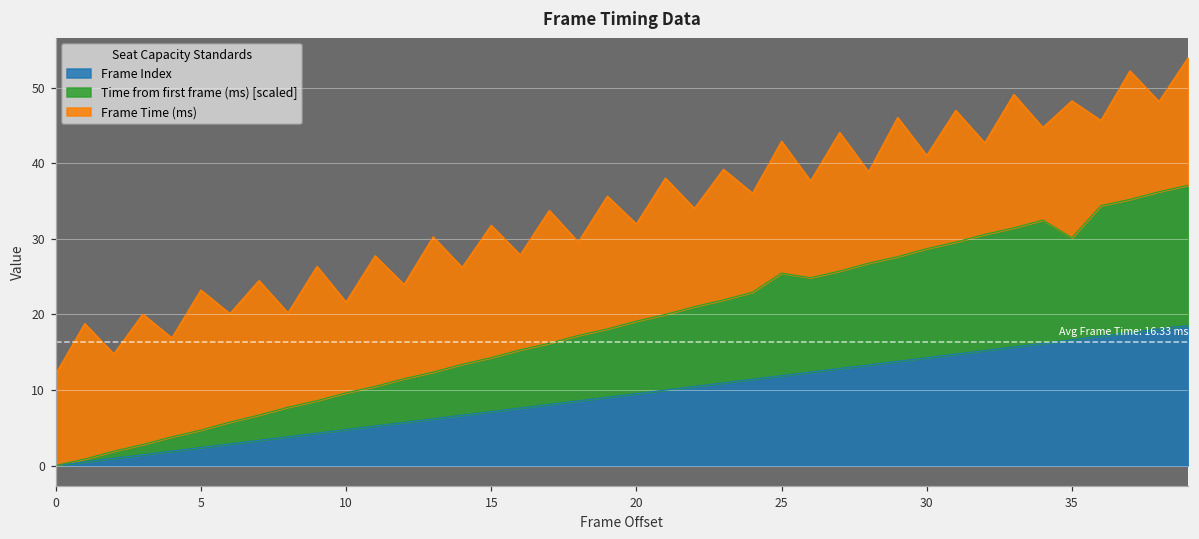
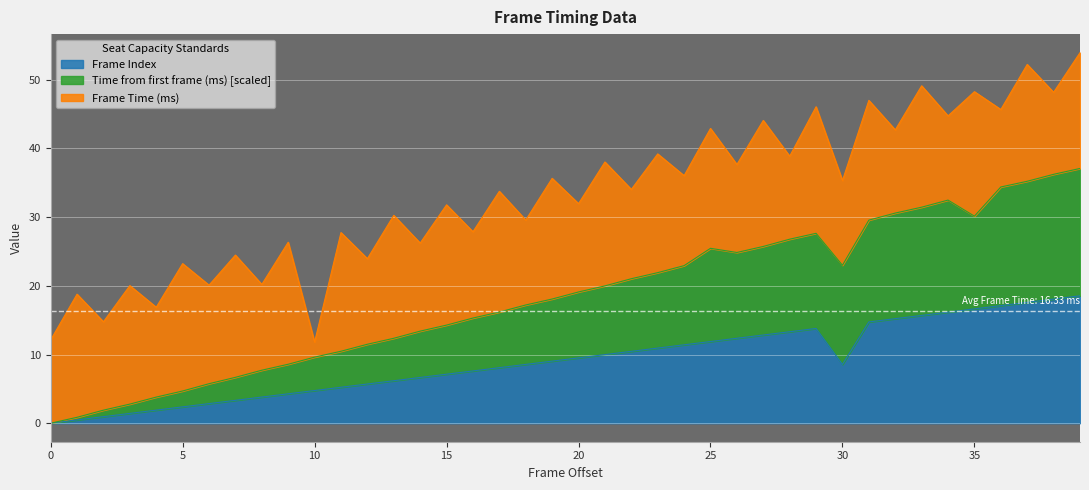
Frame Time (ms), 10: 12 -> 2
Frame Index, 30: 14 -> 9
